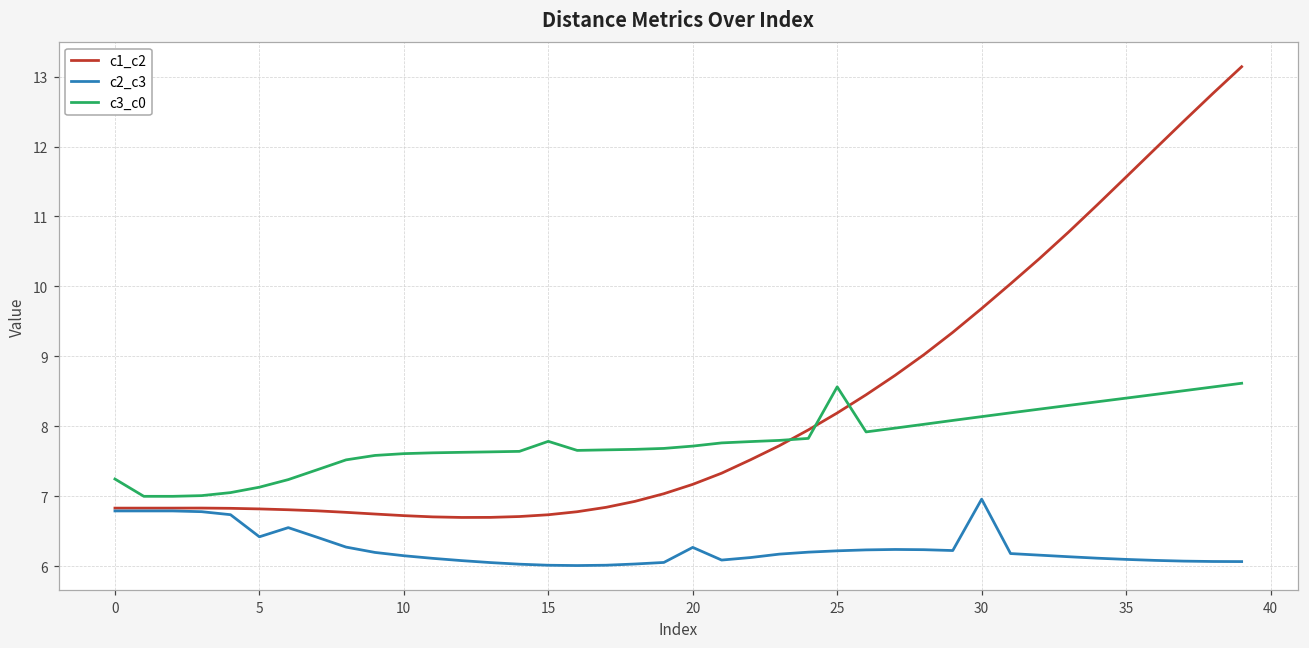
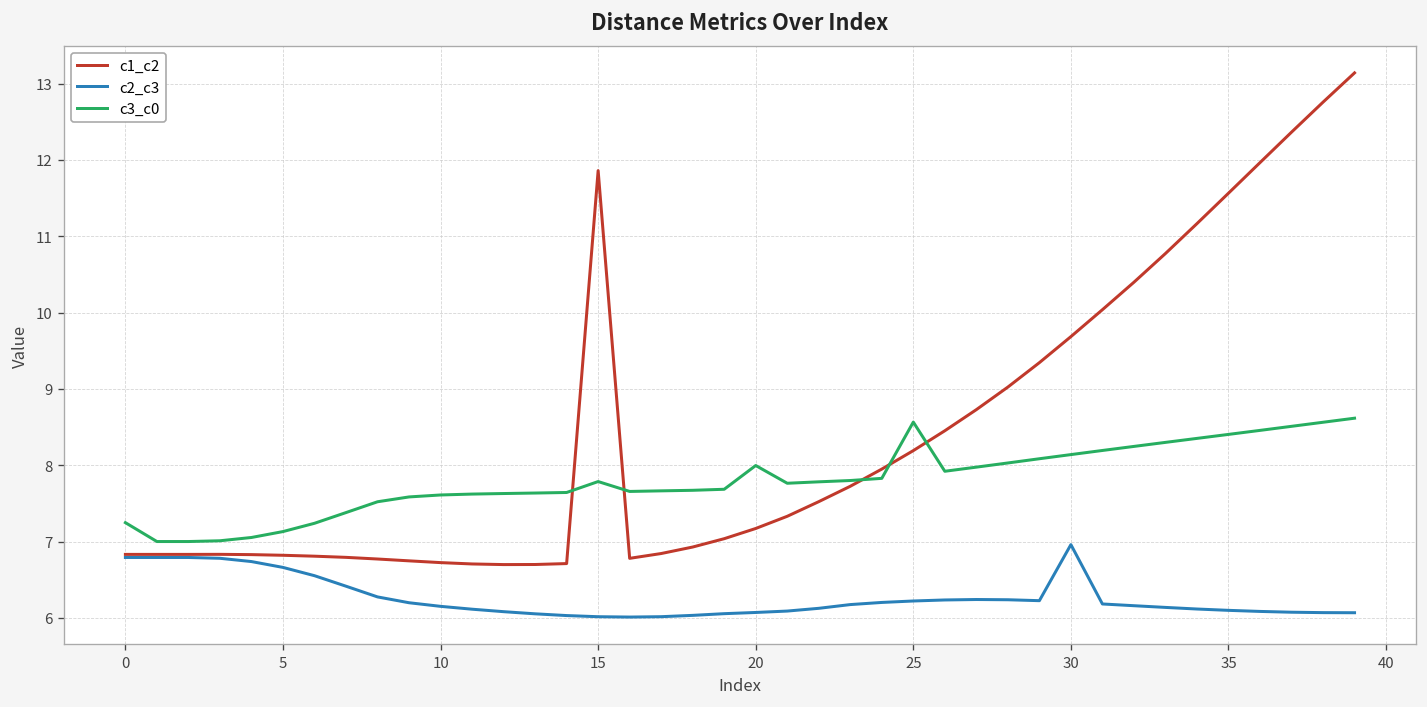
c2_c3, 5: 6.4 -> 6.7
c1_c2, 15: 6.7 -> 11.9
c2_c3, 20: 6.3 -> 6.1
c3_c0, 20: 7.7 -> 8.0
